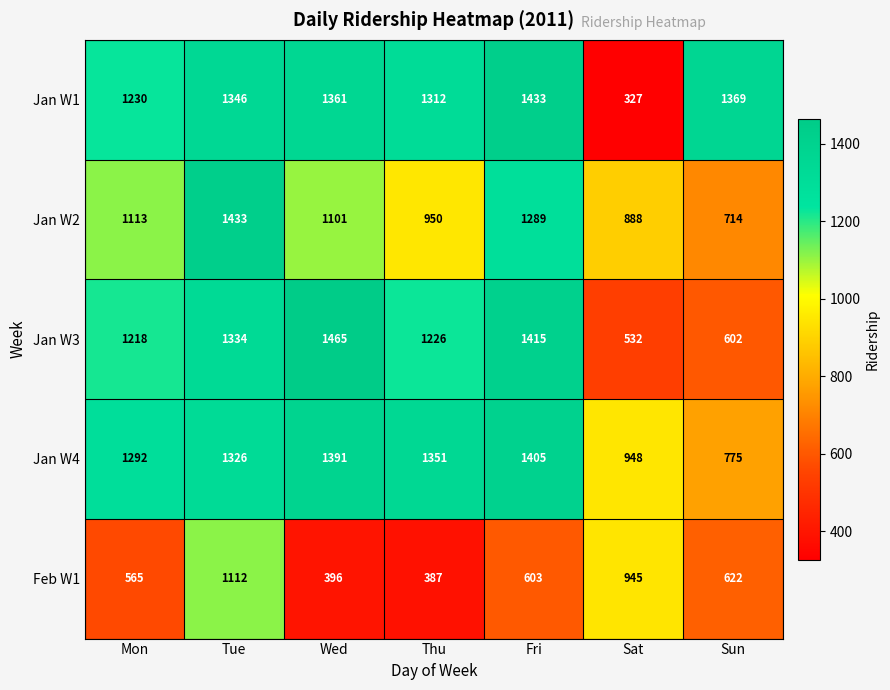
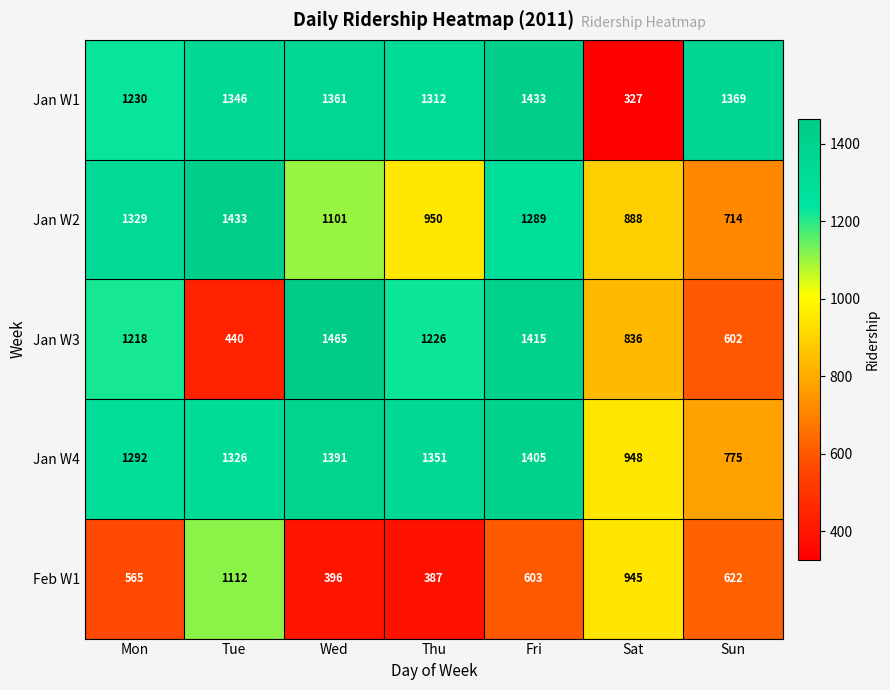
Jan W2, Mon: 1113 -> 1329
Jan W3, Tue: 1334 -> 440
Jan W3, Sat: 532 -> 836
